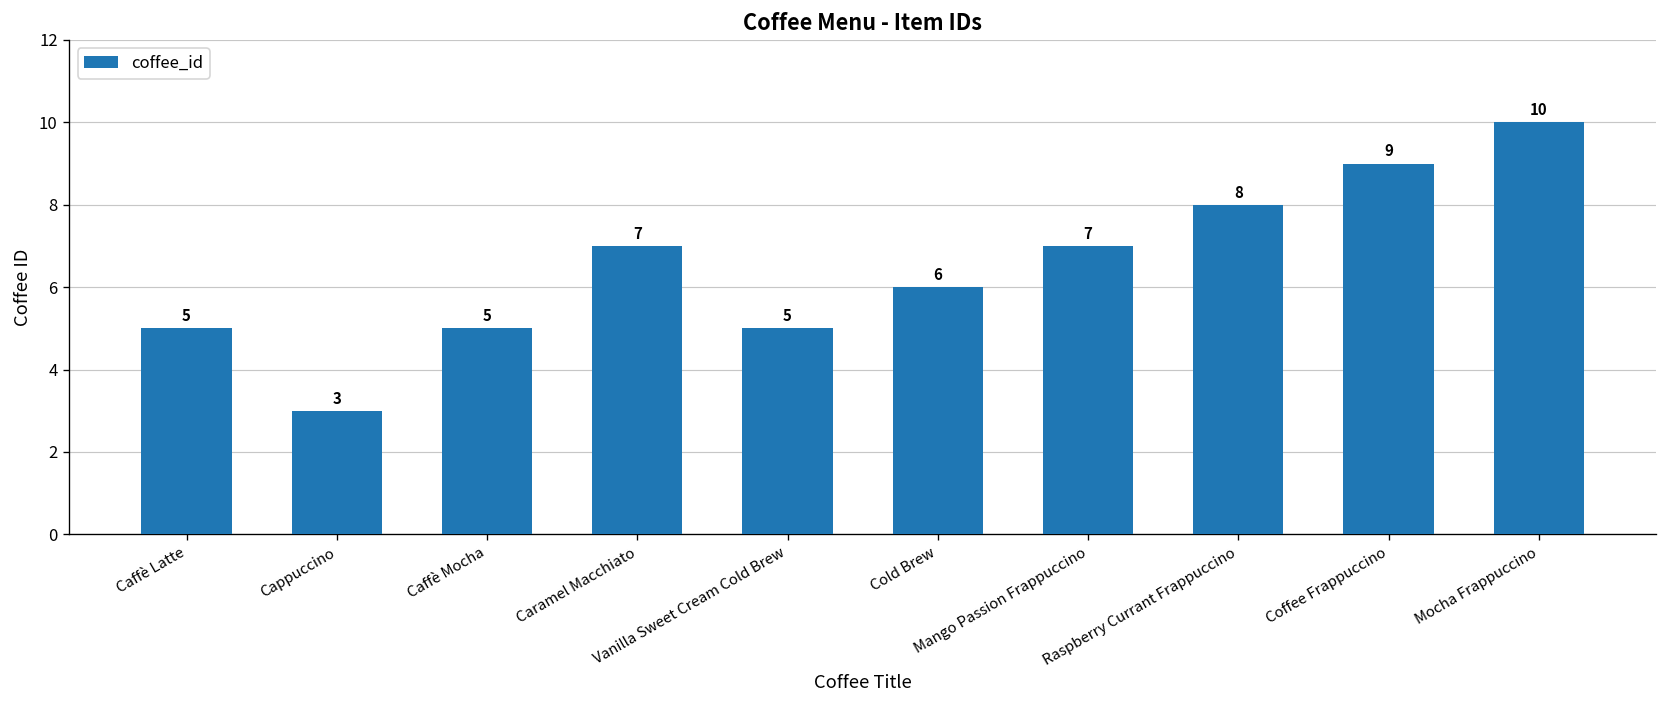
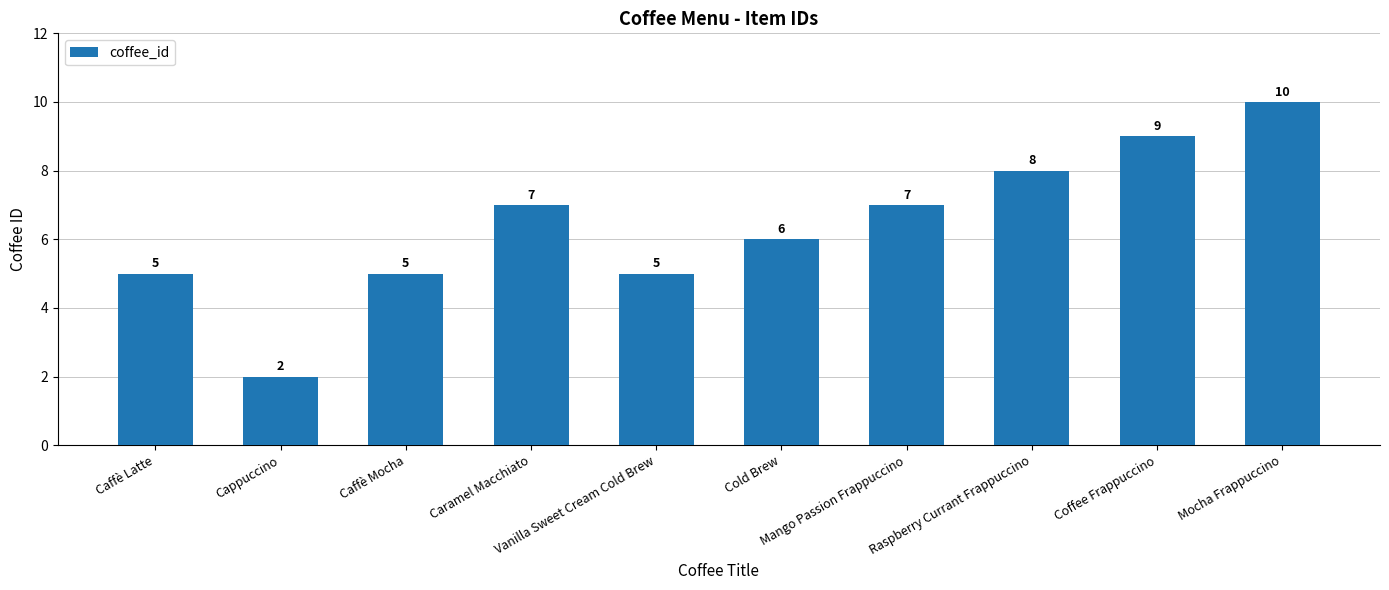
Cappuccino: 3 -> 2
